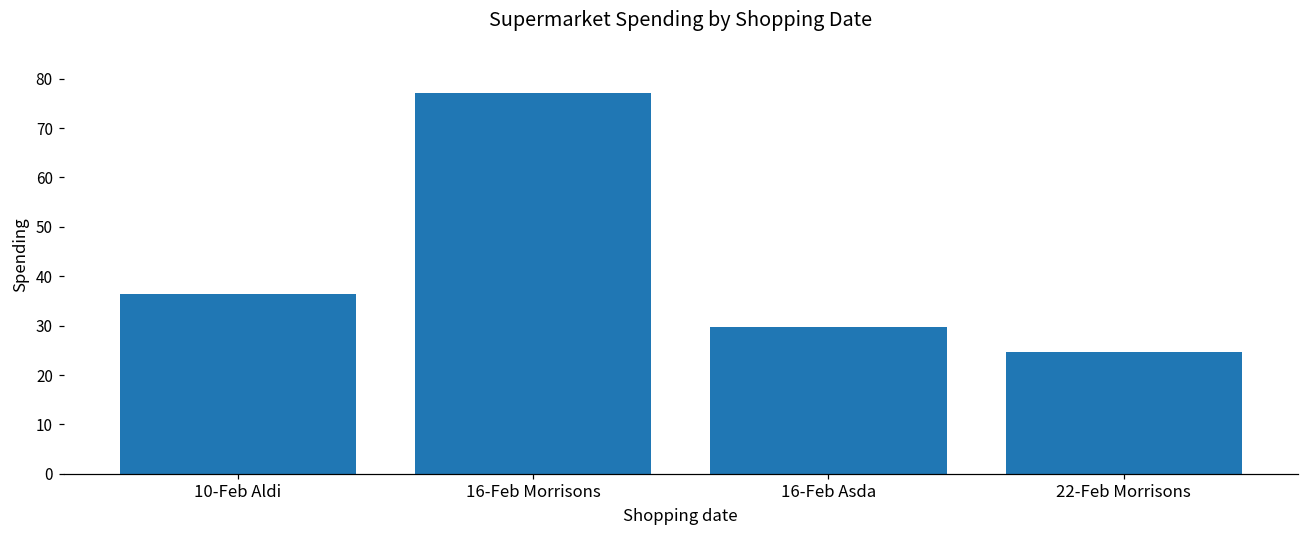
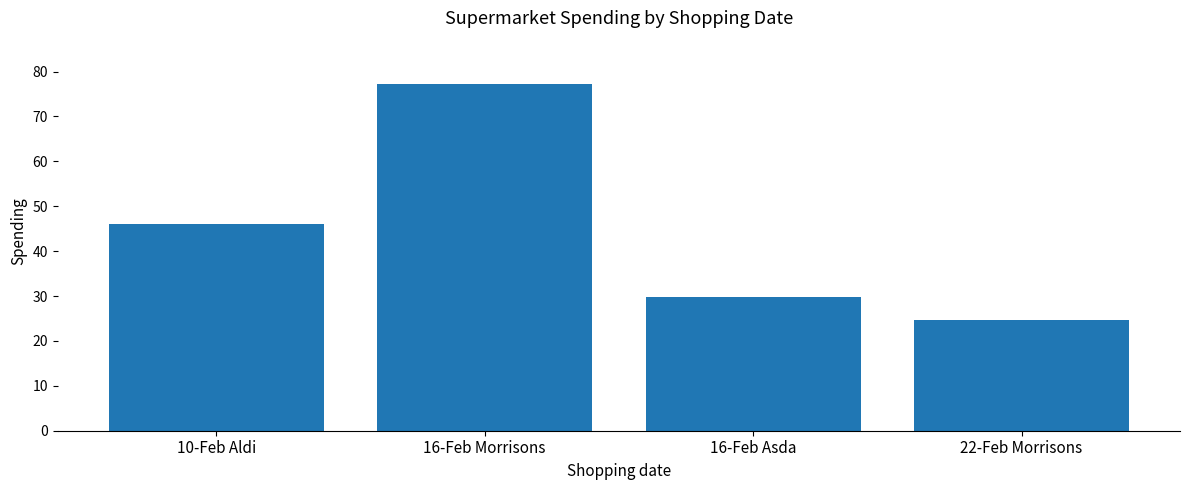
10-Feb Aldi: 36 -> 46
